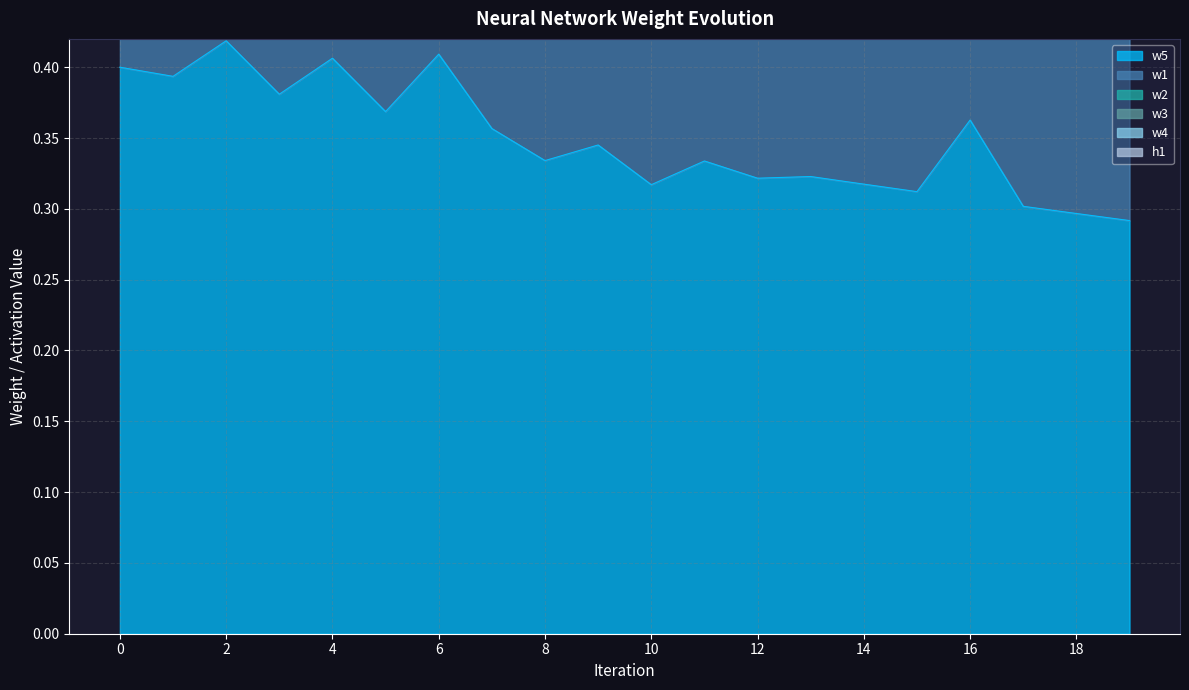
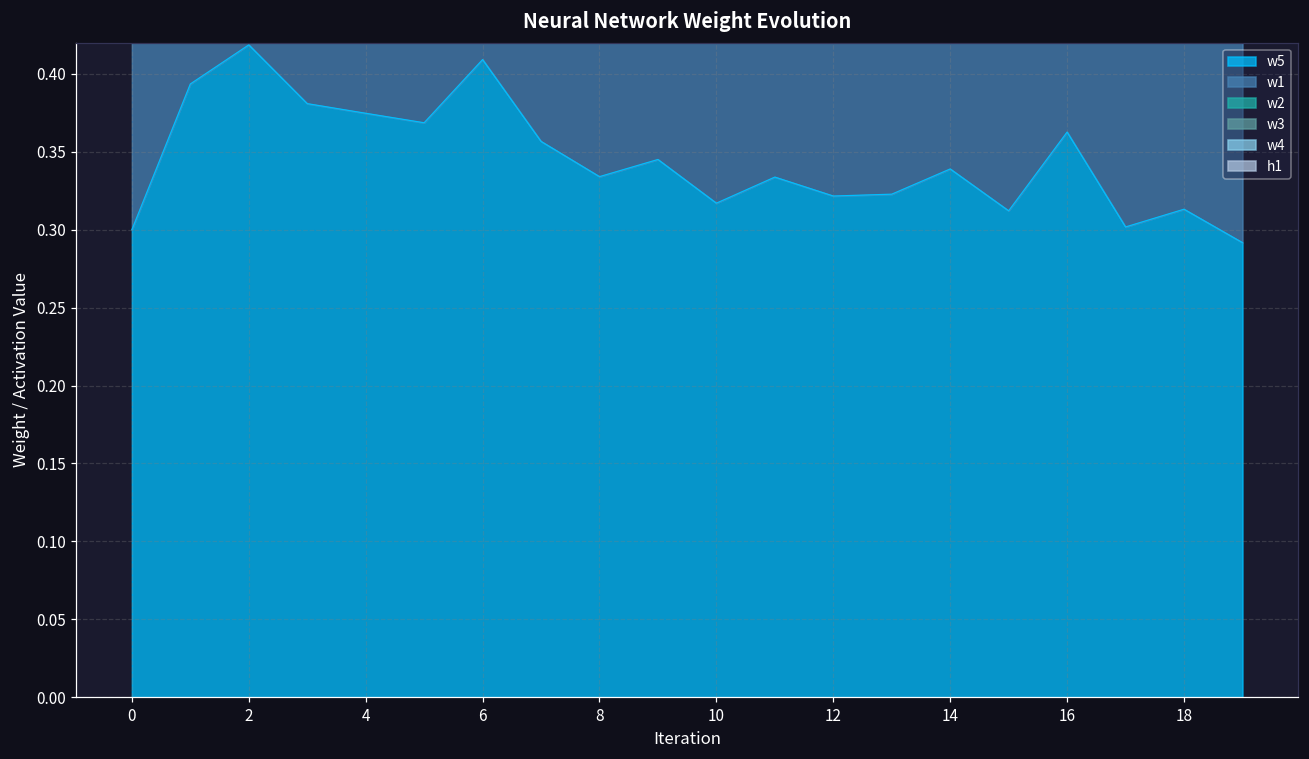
w5, 0: 0.4 -> 0.3
w5, 4: 0.406 -> 0.375
w5, 14: 0.317 -> 0.339
w5, 18: 0.297 -> 0.313
